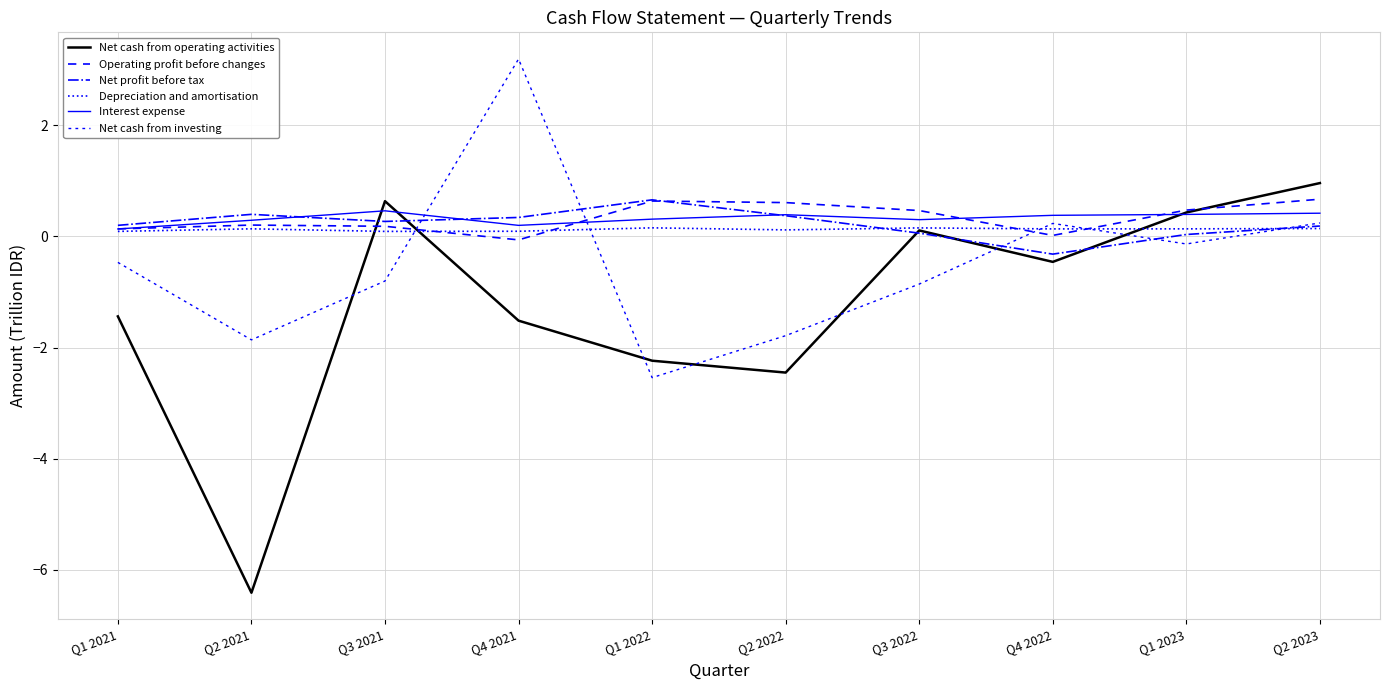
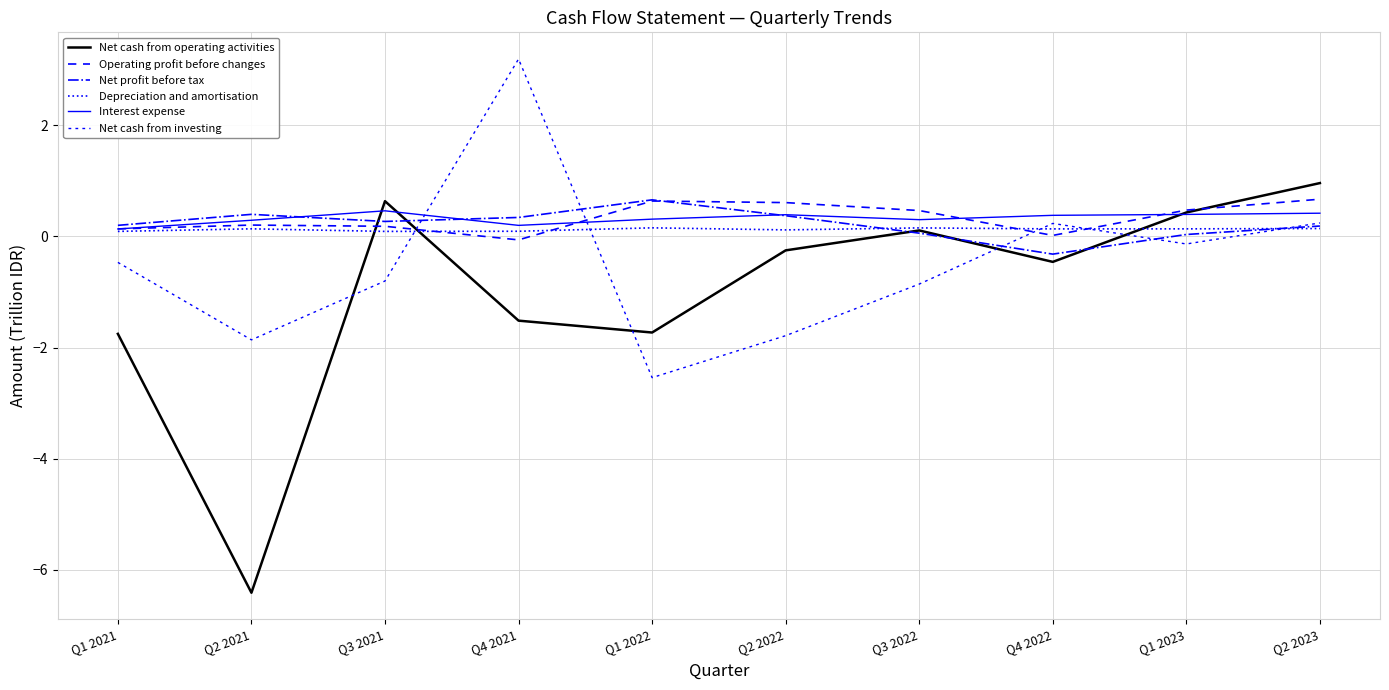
Net cash from operating activities, Q1 2021: -1.4 -> -1.8
Net cash from operating activities, Q1 2022: -2.2 -> -1.7
Net cash from operating activities, Q2 2022: -2.5 -> -0.3
